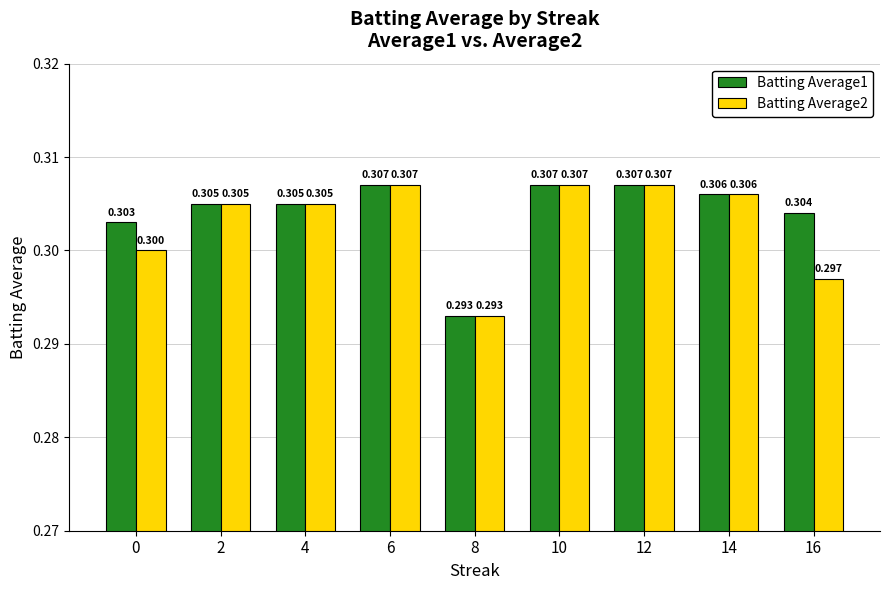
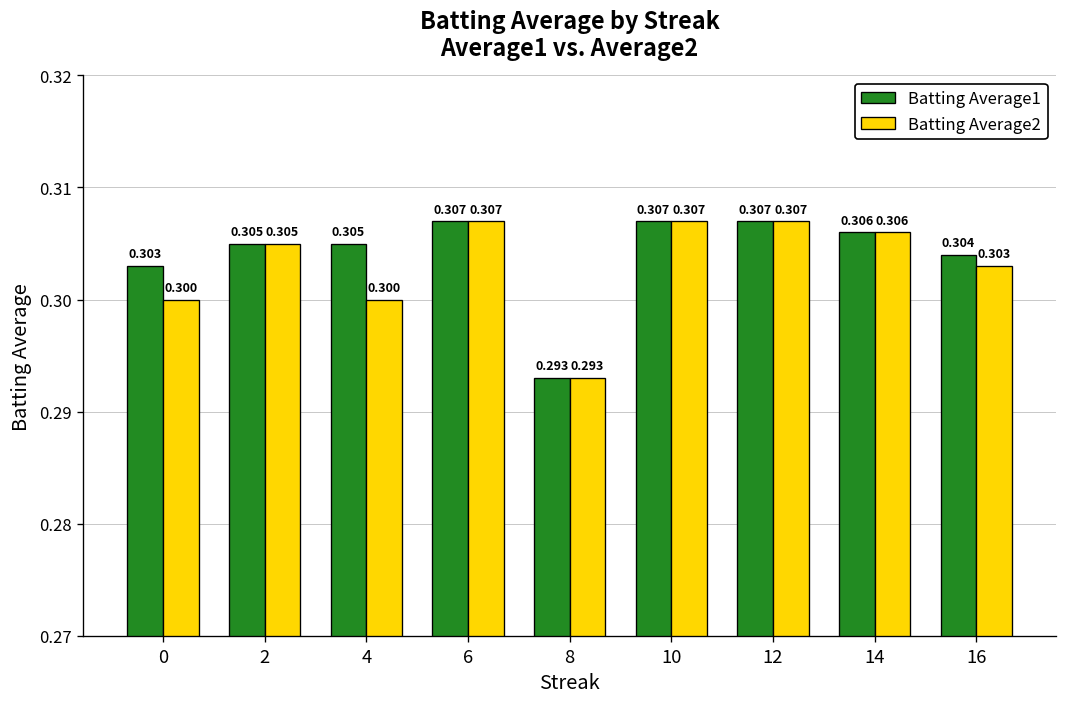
Batting Average2, 4: 0.305 -> 0.300
Batting Average2, 16: 0.297 -> 0.303
